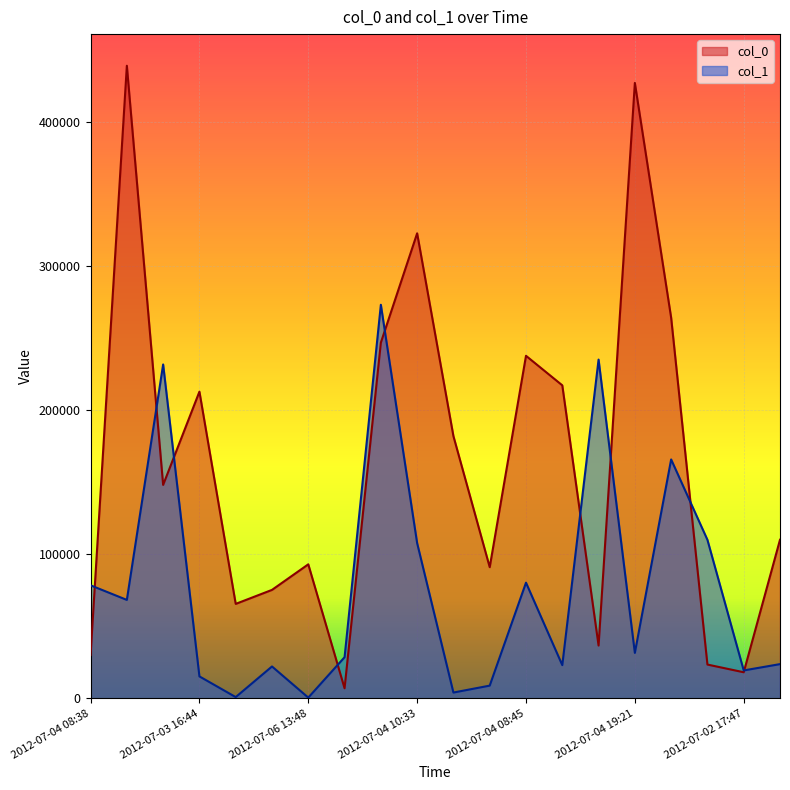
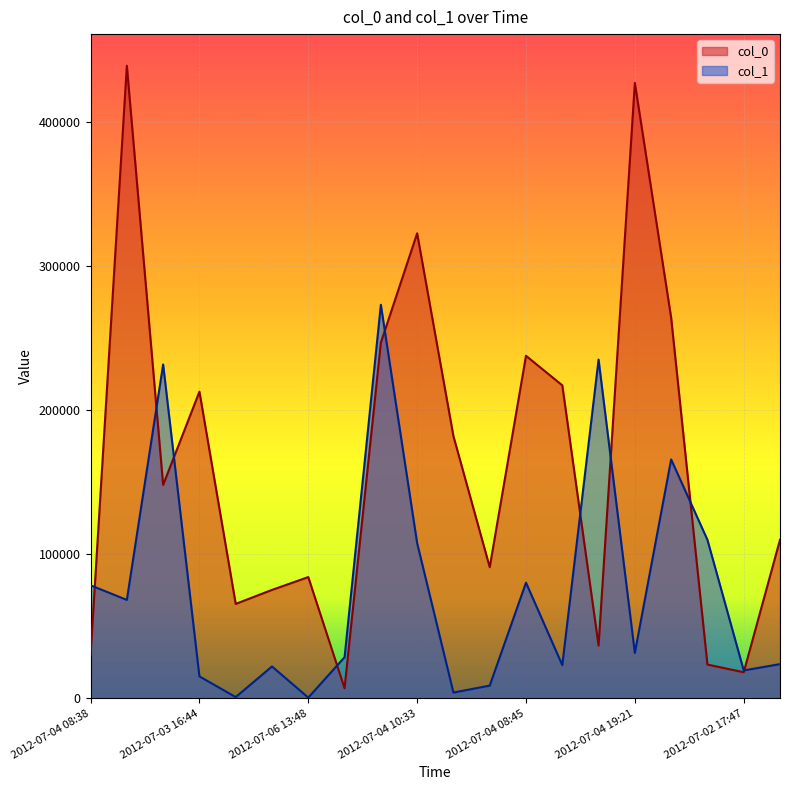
col_0, 2012-07-06 13:48: 93000 -> 84000
